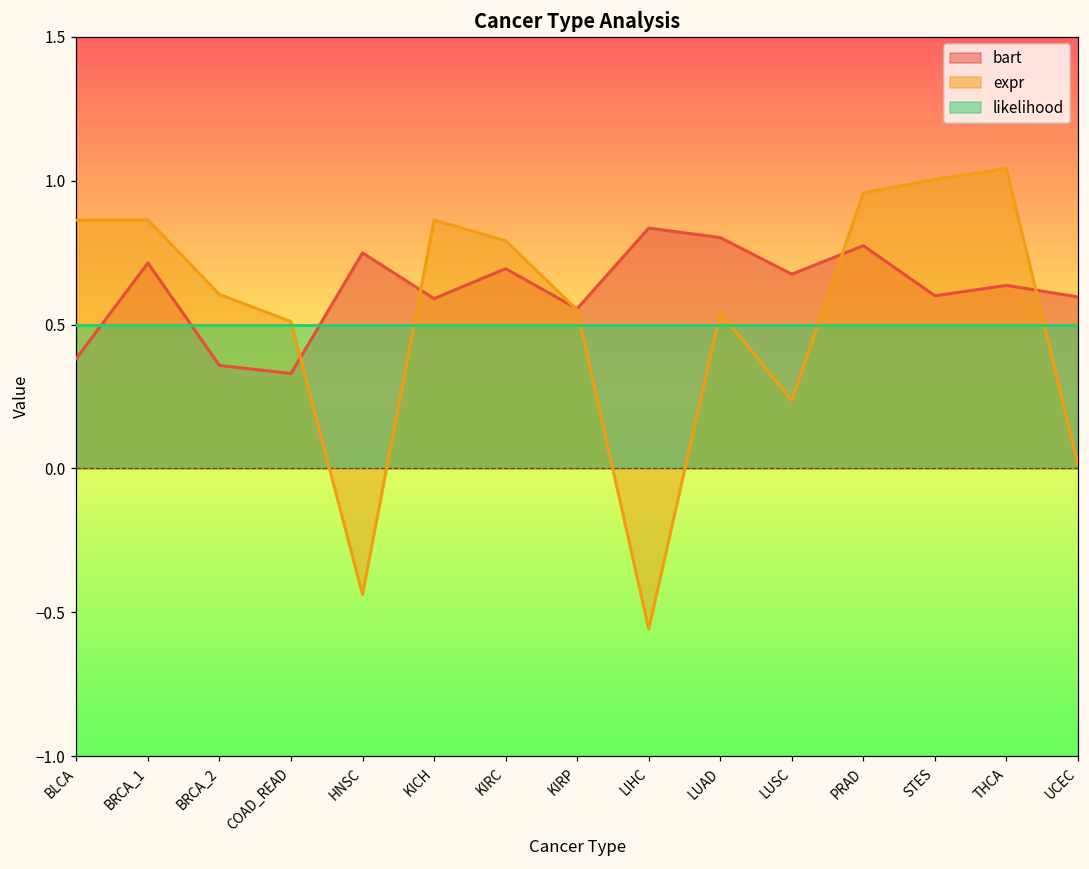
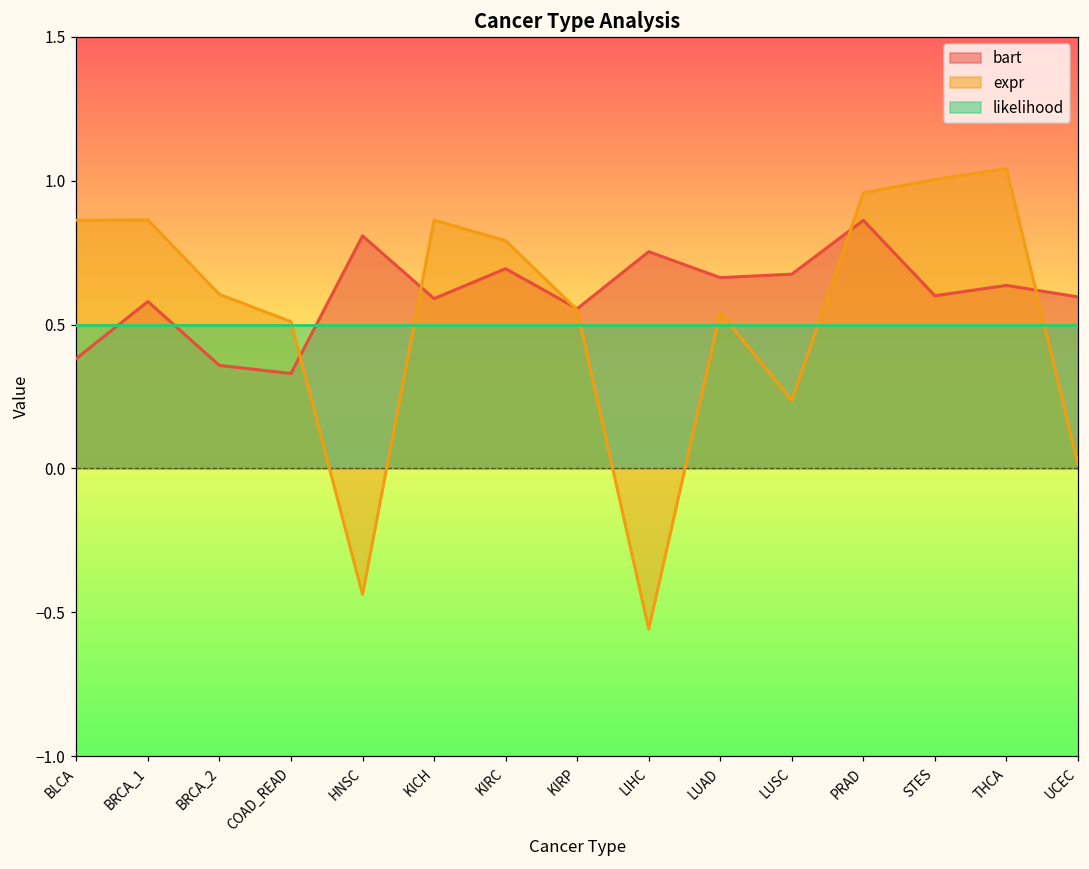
bart, BRCA_1: 0.71 -> 0.58
bart, HNSC: 0.75 -> 0.81
bart, LIHC: 0.84 -> 0.75
bart, LUAD: 0.80 -> 0.66
bart, PRAD: 0.77 -> 0.86
